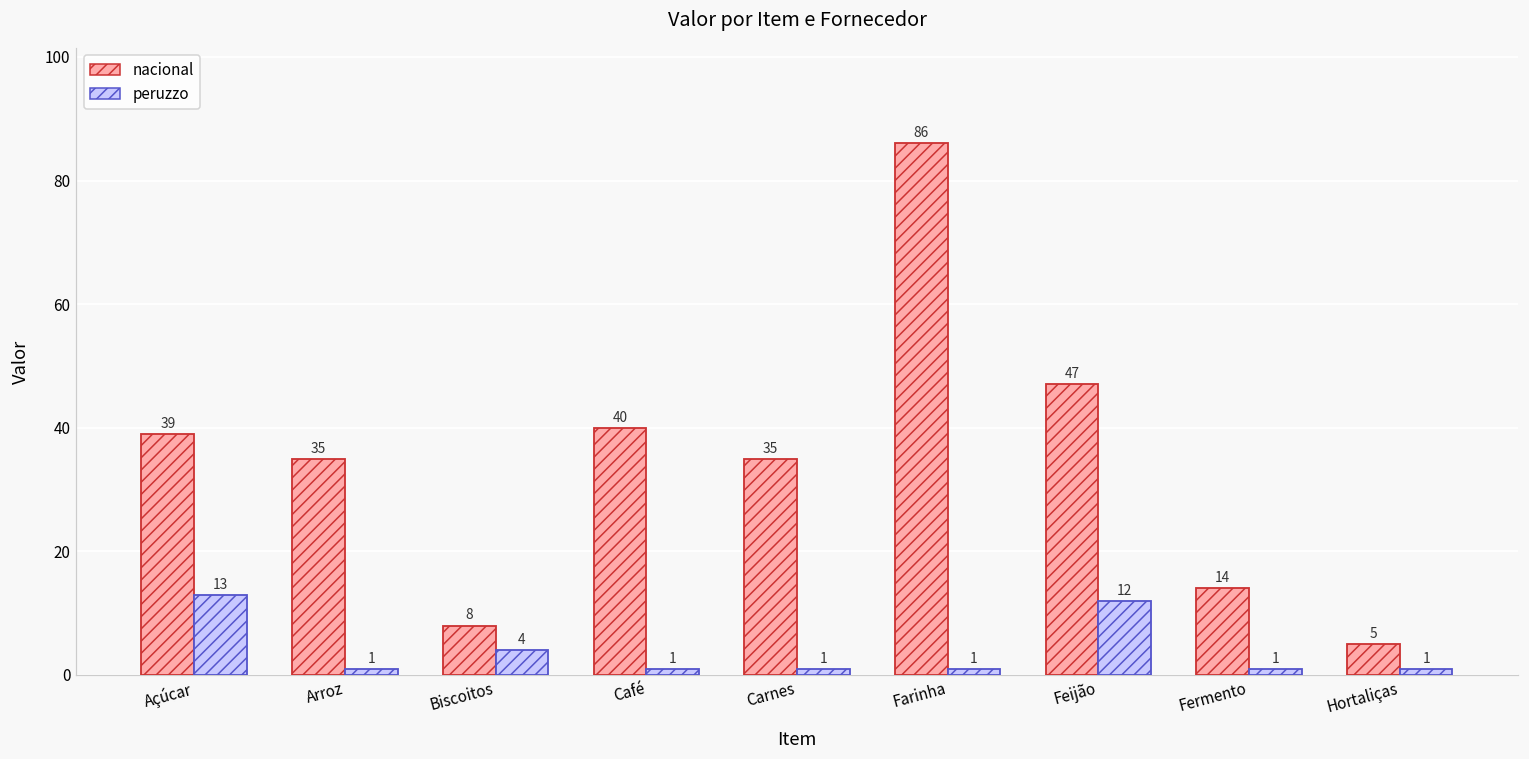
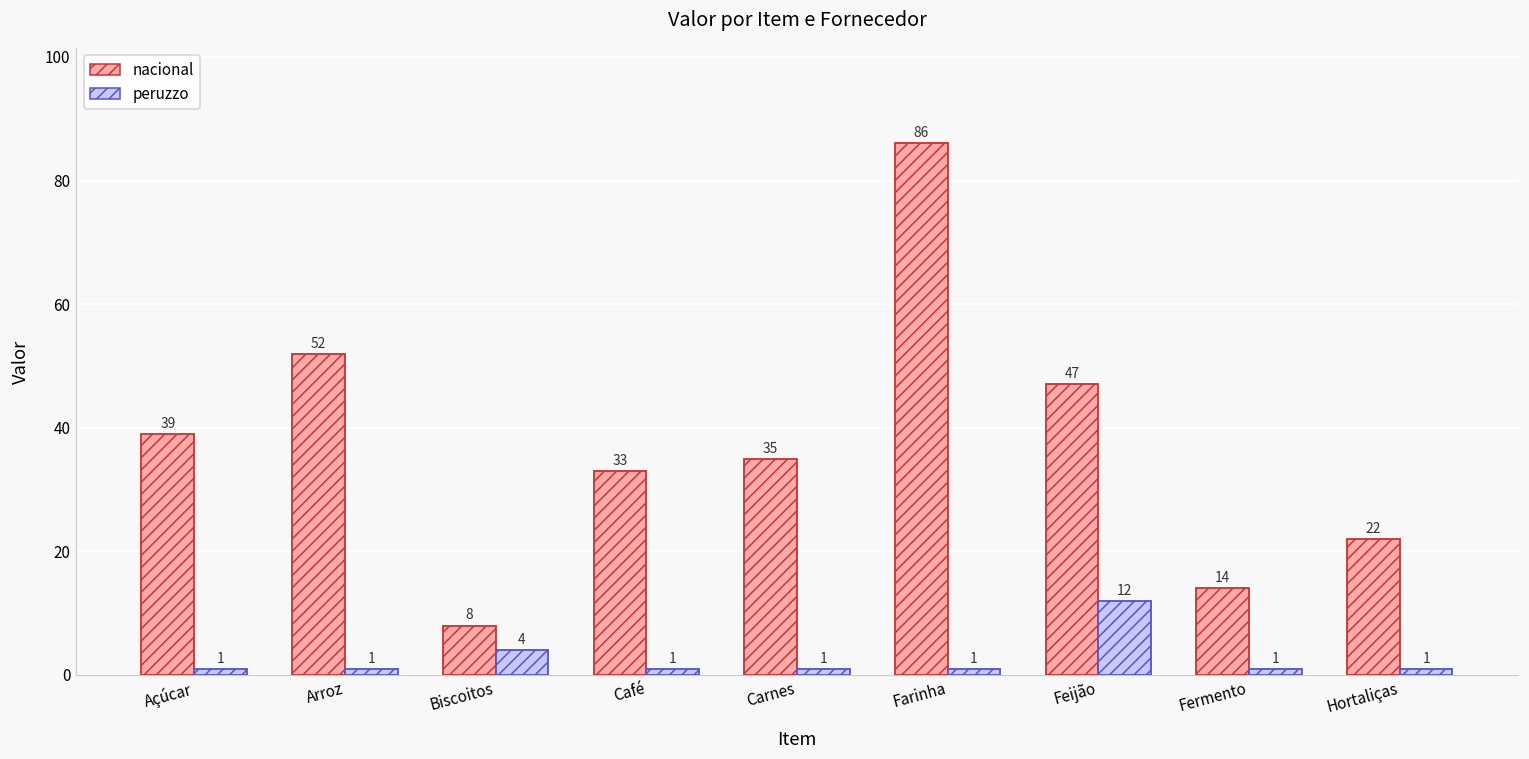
peruzzo, Açúcar: 13 -> 1
nacional, Arroz: 35 -> 52
nacional, Café: 40 -> 33
nacional, Hortaliças: 5 -> 22
